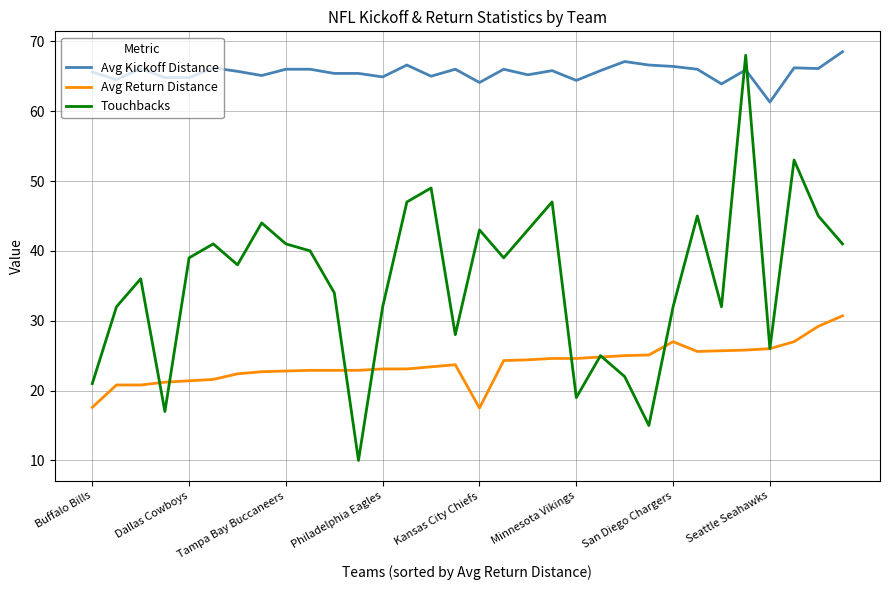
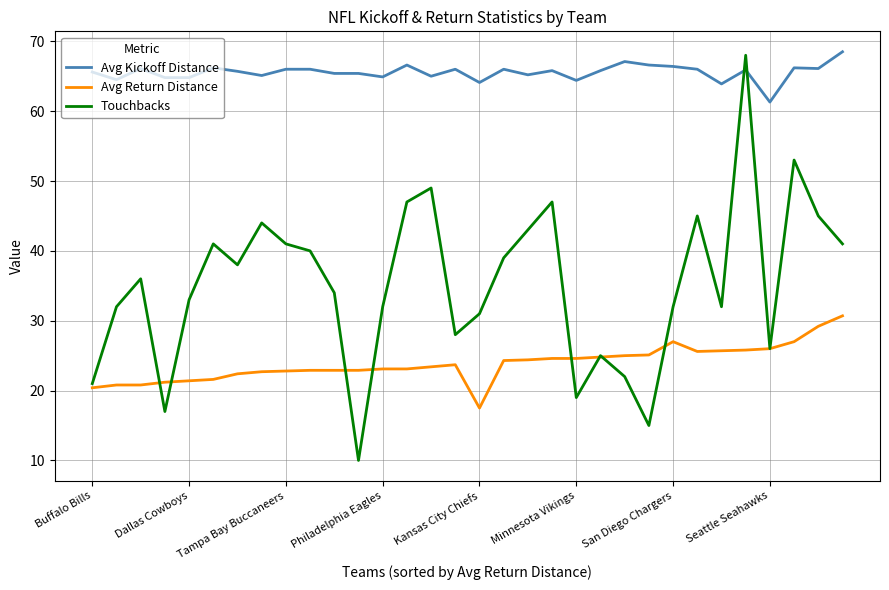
Avg Return Distance, Buffalo Bills: 18 -> 20
Touchbacks, Dallas Cowboys: 39 -> 33
Touchbacks, Kansas City Chiefs: 43 -> 31
